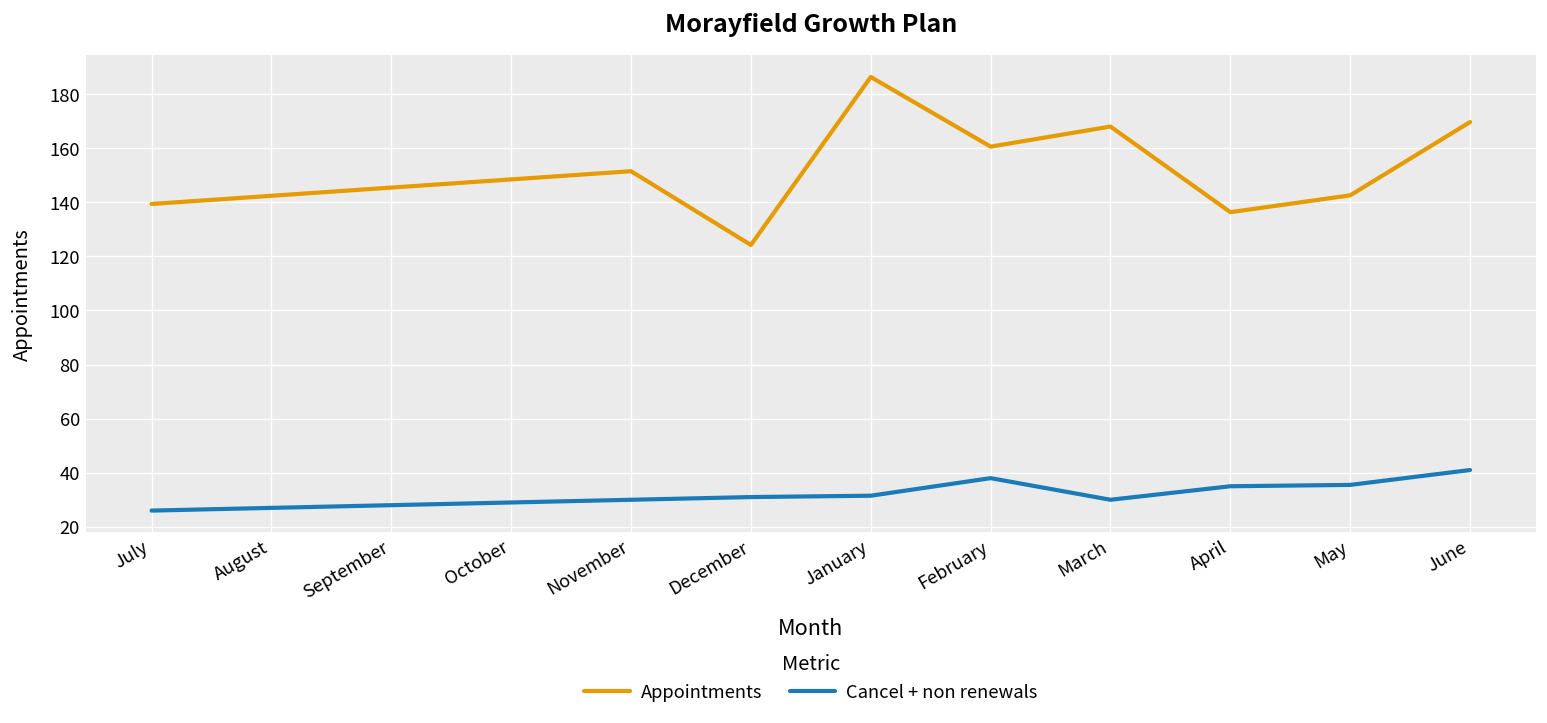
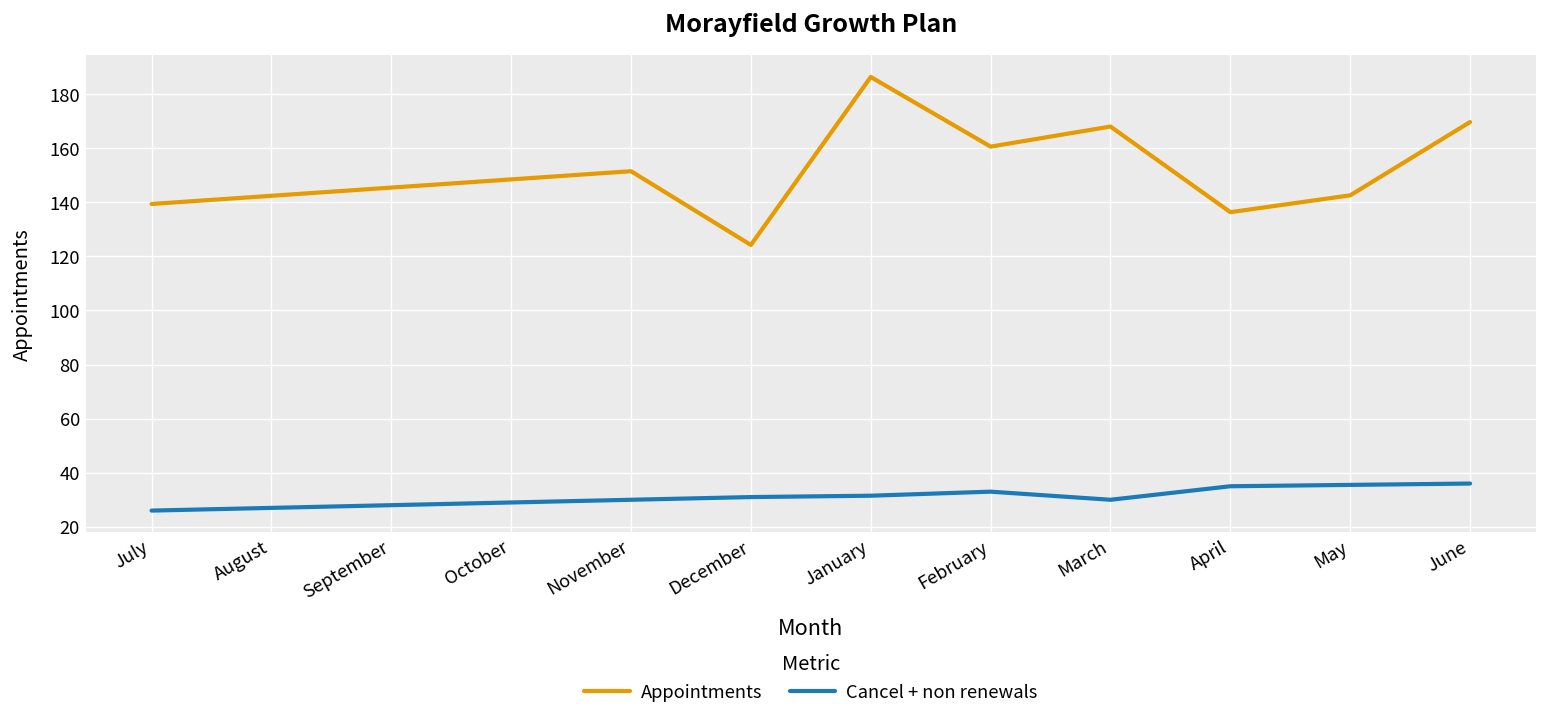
Cancel + non renewals, February: 38 -> 33
Cancel + non renewals, June: 41 -> 36
